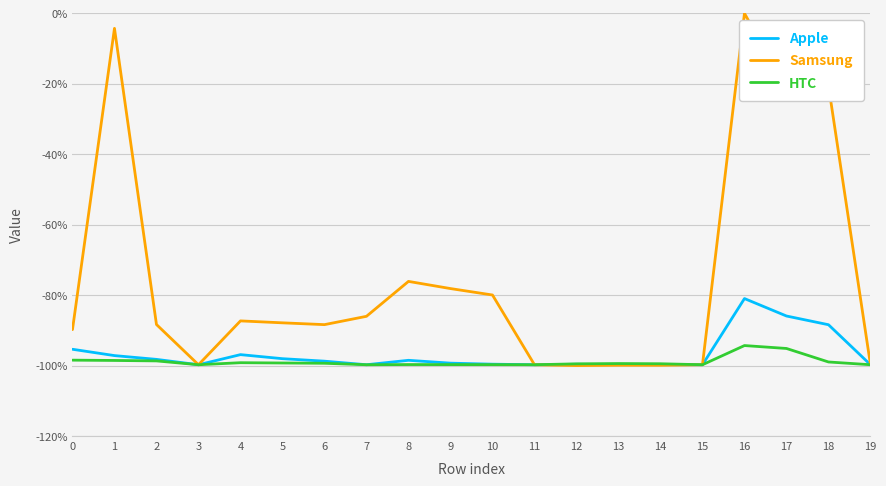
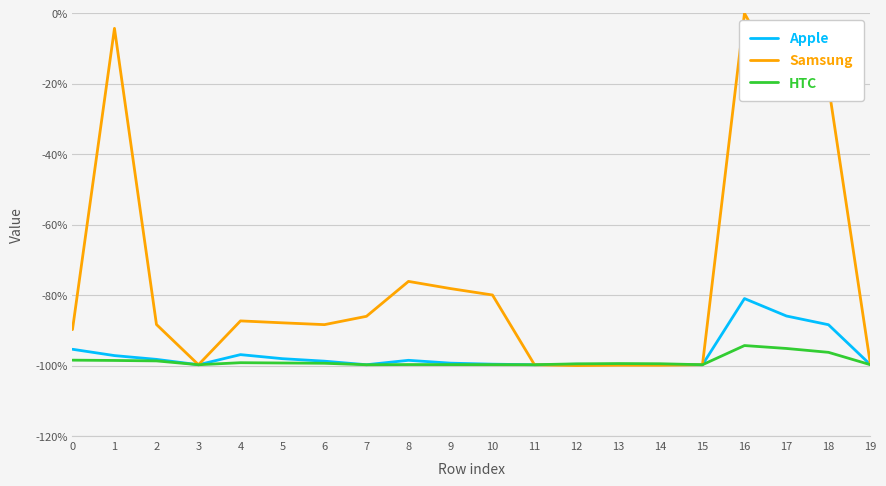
HTC, 18: -99% -> -96%
